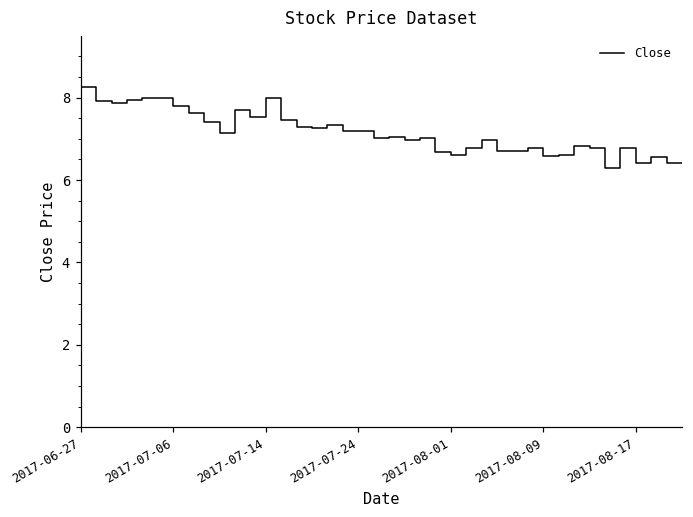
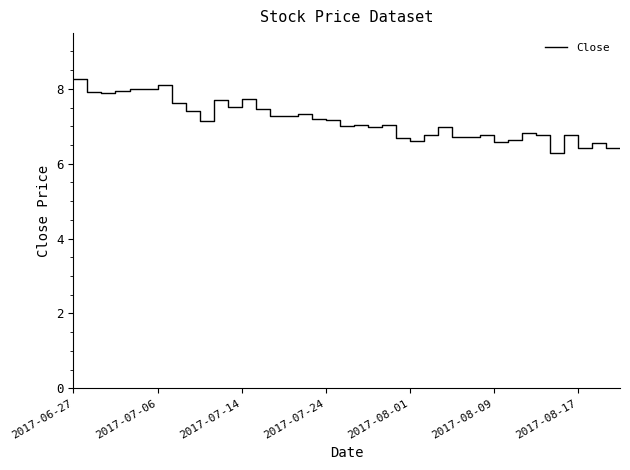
2017-07-06: 7.8 -> 8.1
2017-07-14: 8.0 -> 7.7
